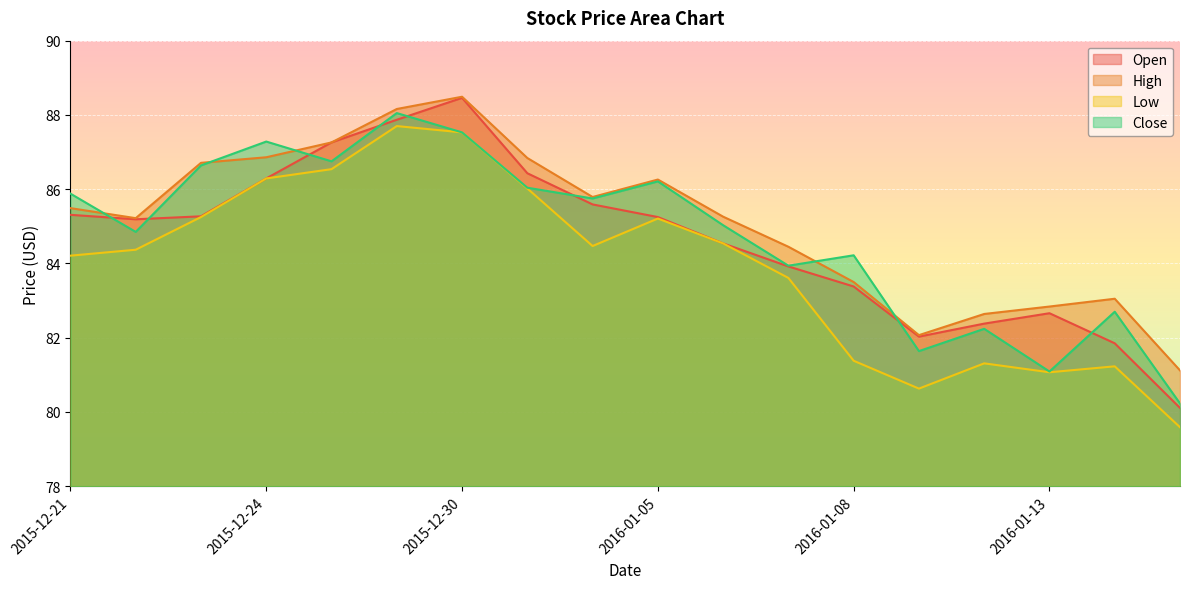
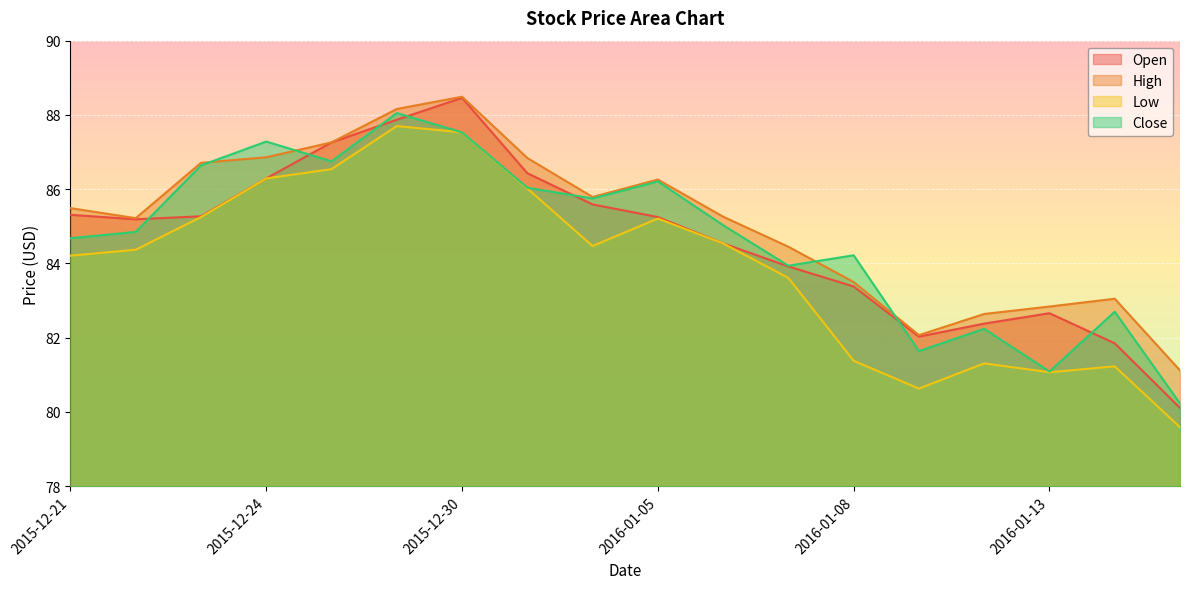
Close, 2015-12-21: 85.9 -> 84.7
